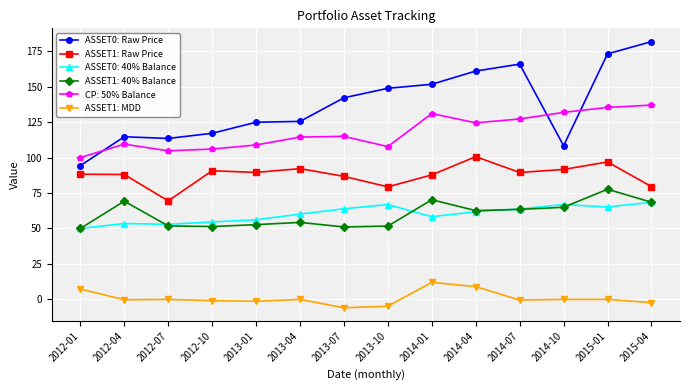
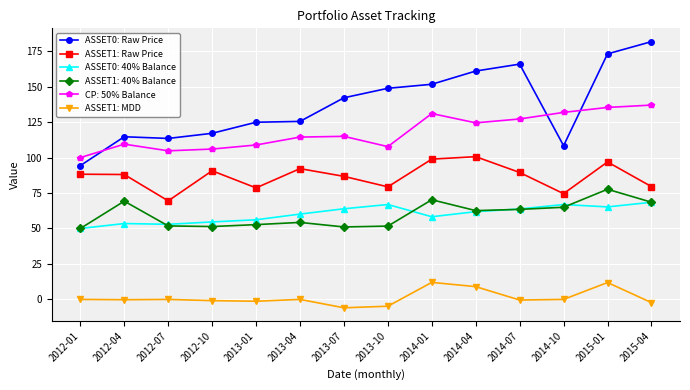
ASSET1: MDD, 2012-01: 7 -> 0
ASSET1: Raw Price, 2013-01: 90 -> 79
ASSET1: Raw Price, 2014-01: 88 -> 99
ASSET1: Raw Price, 2014-10: 92 -> 75
ASSET1: MDD, 2015-01: 0 -> 12
